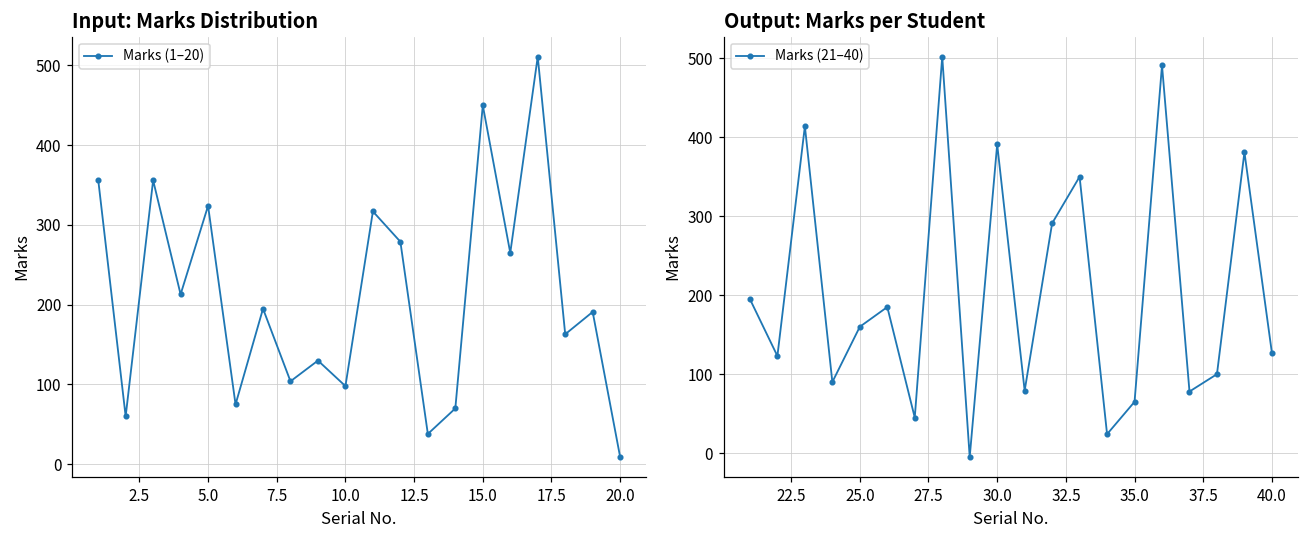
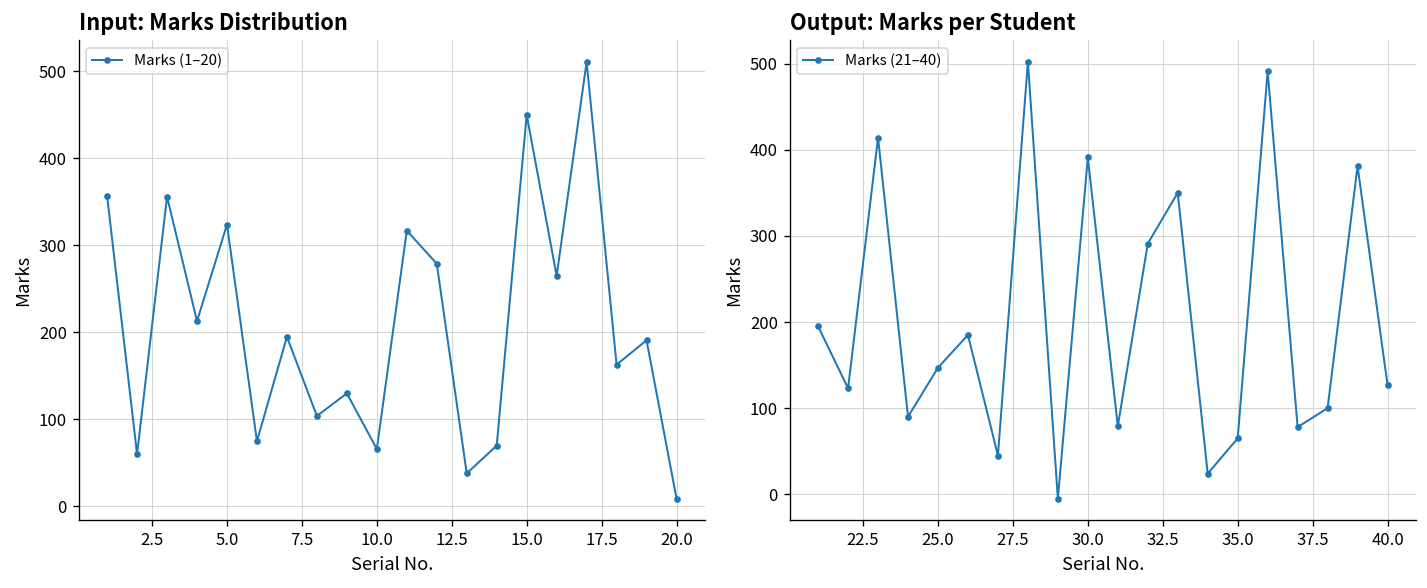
Input: Marks Distribution, 10.0: 100 -> 70
Output: Marks per Student, 25.0: 160 -> 150
